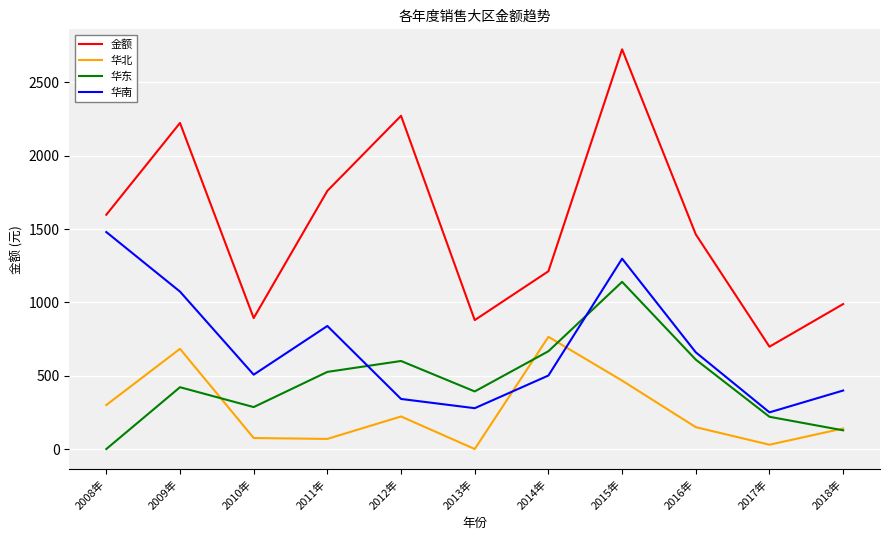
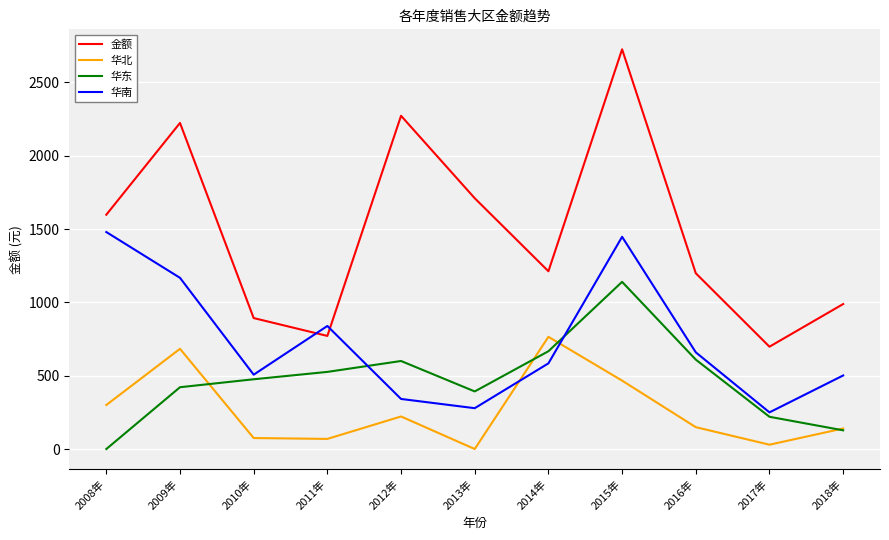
华南, 2009年: 1070 -> 1170
华东, 2010年: 290 -> 480
金额, 2011年: 1760 -> 770
金额, 2013年: 880 -> 1710
华南, 2014年: 500 -> 580
华南, 2015年: 1300 -> 1450
金额, 2016年: 1460 -> 1200
华南, 2018年: 400 -> 500
